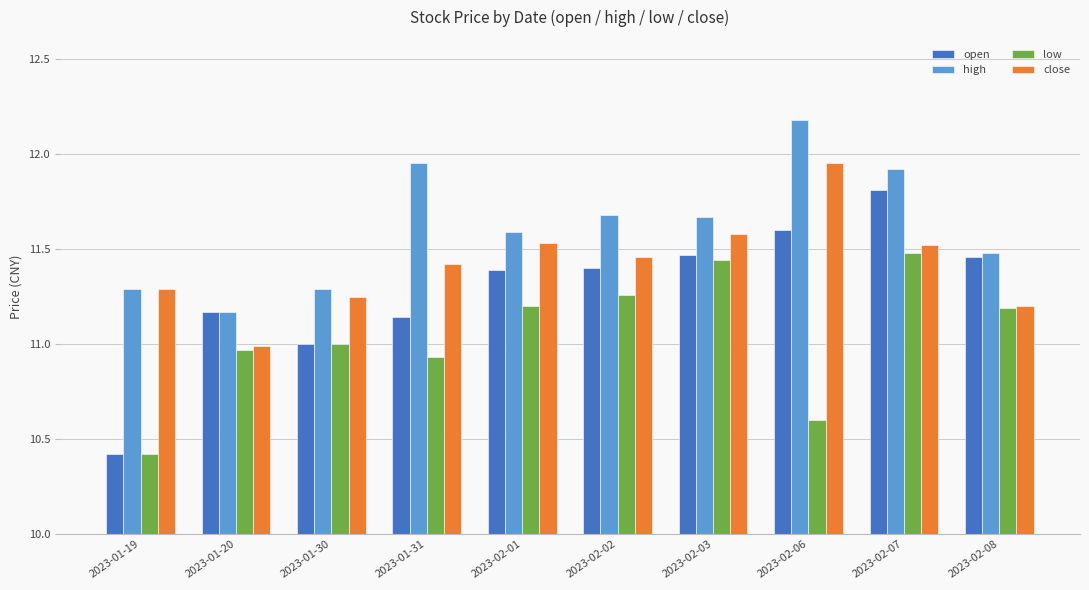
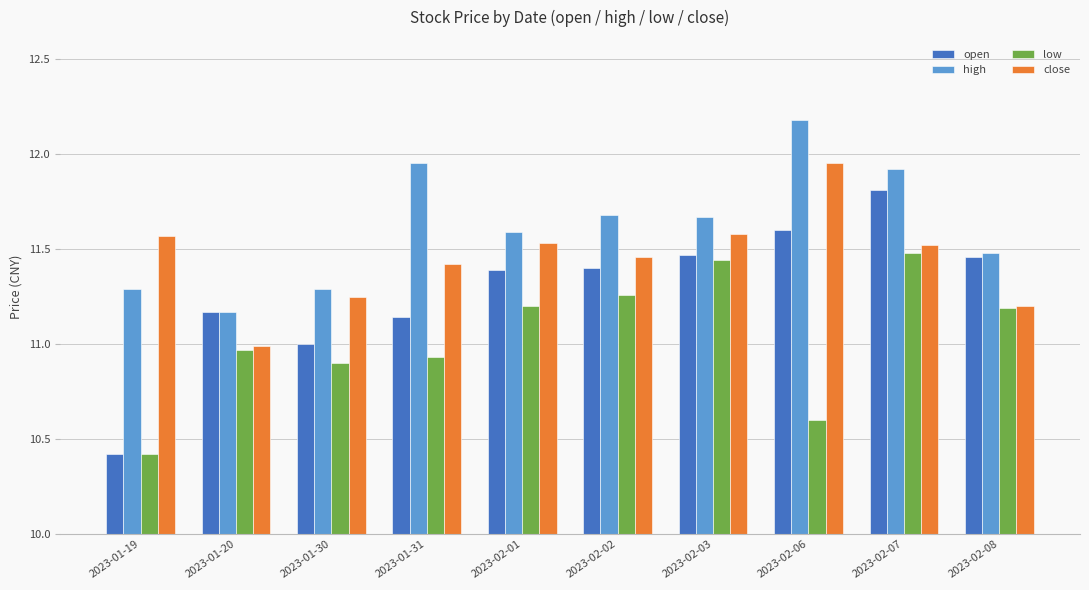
close, 2023-01-19: 11.29 -> 11.57
low, 2023-01-30: 11.0 -> 10.9
